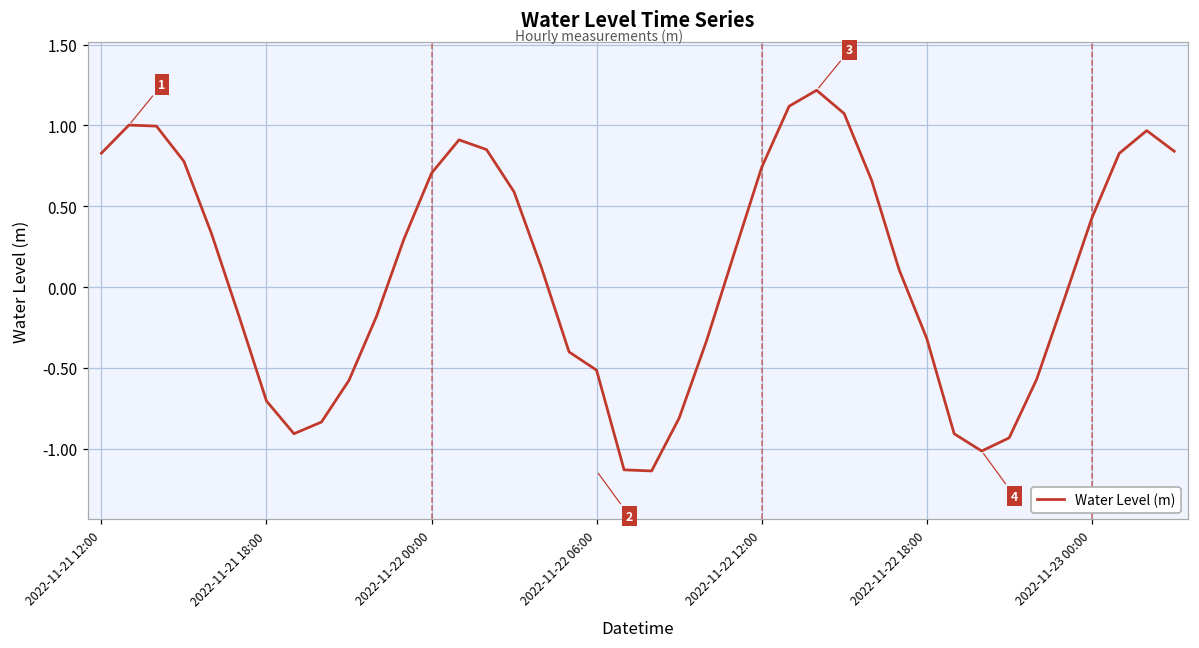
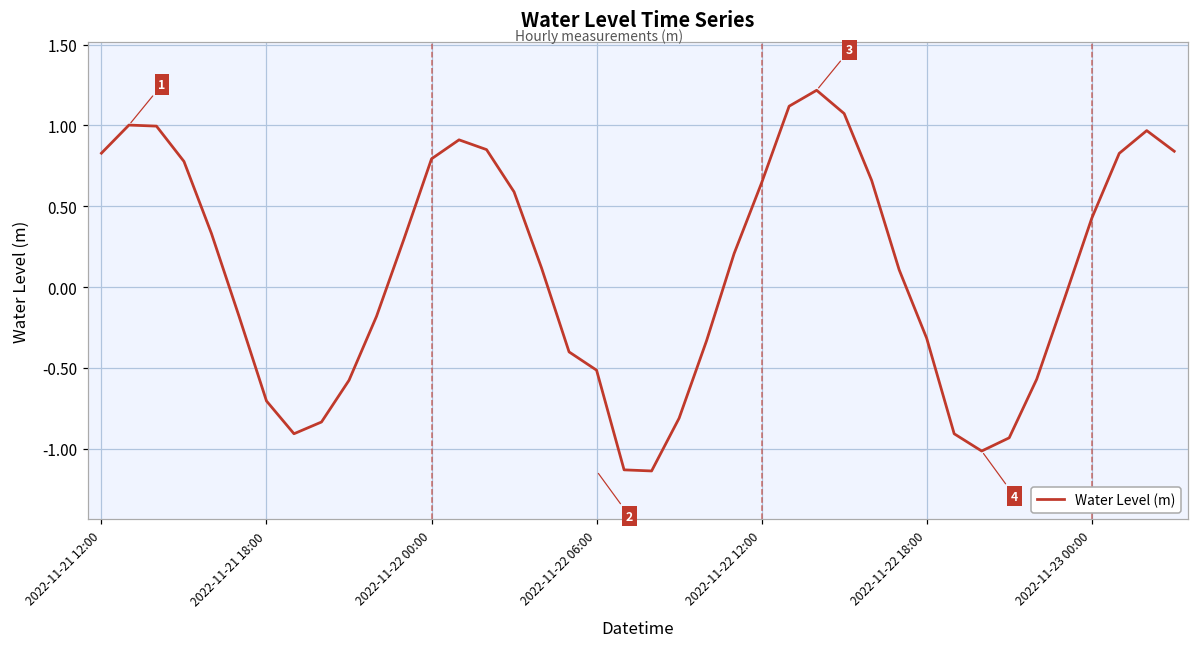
2022-11-22 00:00: 0.70 -> 0.79
2022-11-22 12:00: 0.74 -> 0.64
